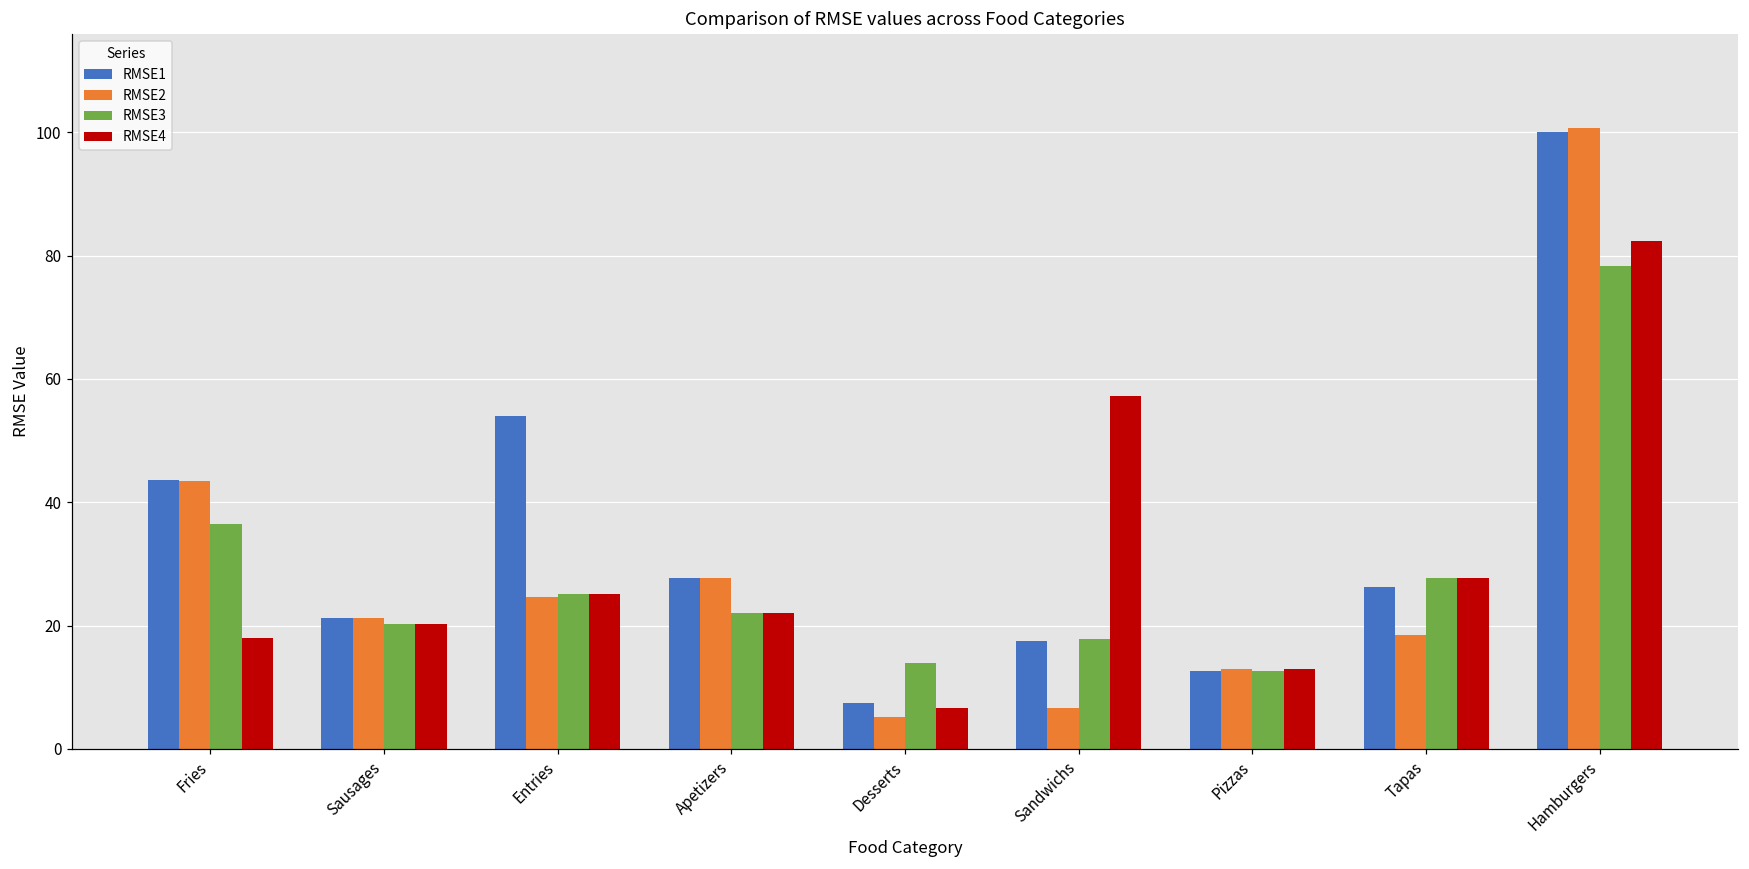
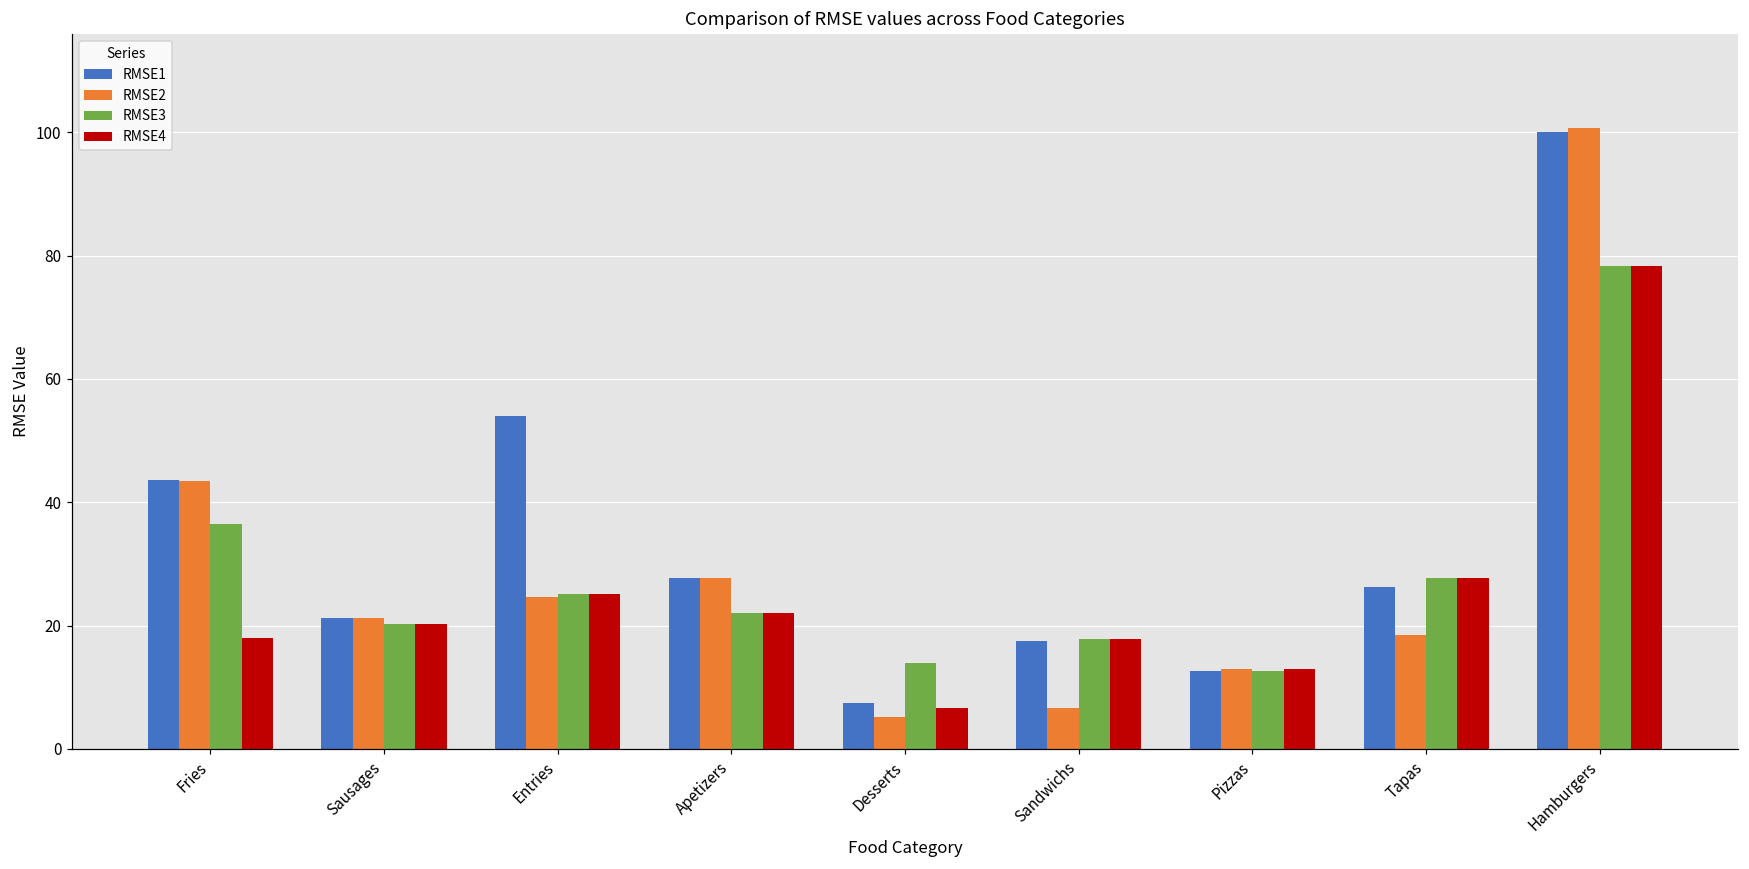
RMSE4, Sandwichs: 57 -> 18
RMSE4, Hamburgers: 82 -> 78
